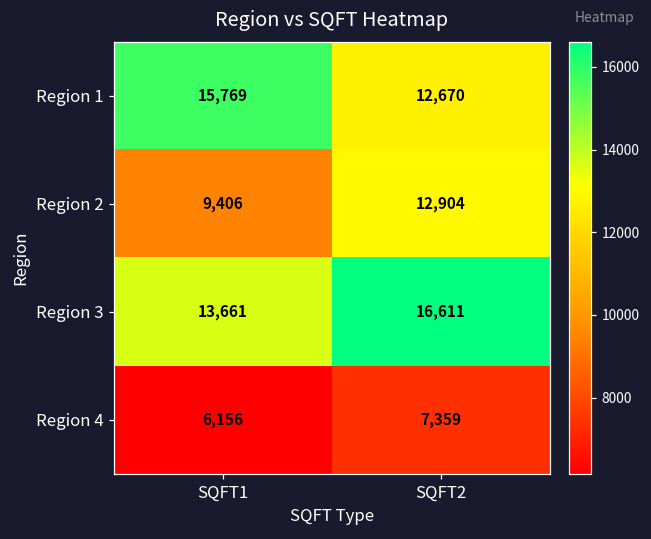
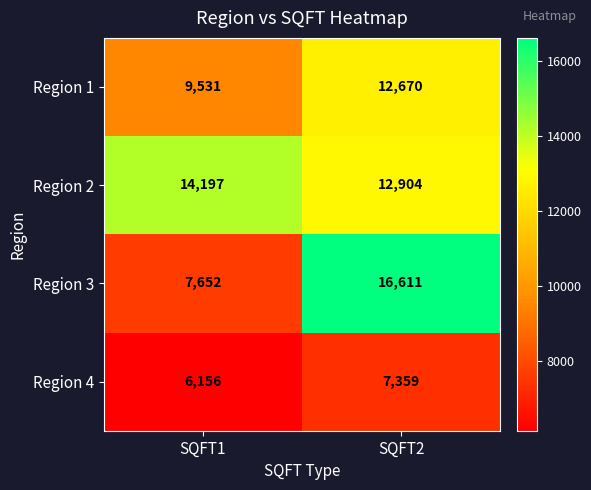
Region 1, SQFT1: 15,769 -> 9,531
Region 2, SQFT1: 9,406 -> 14,197
Region 3, SQFT1: 13,661 -> 7,652
